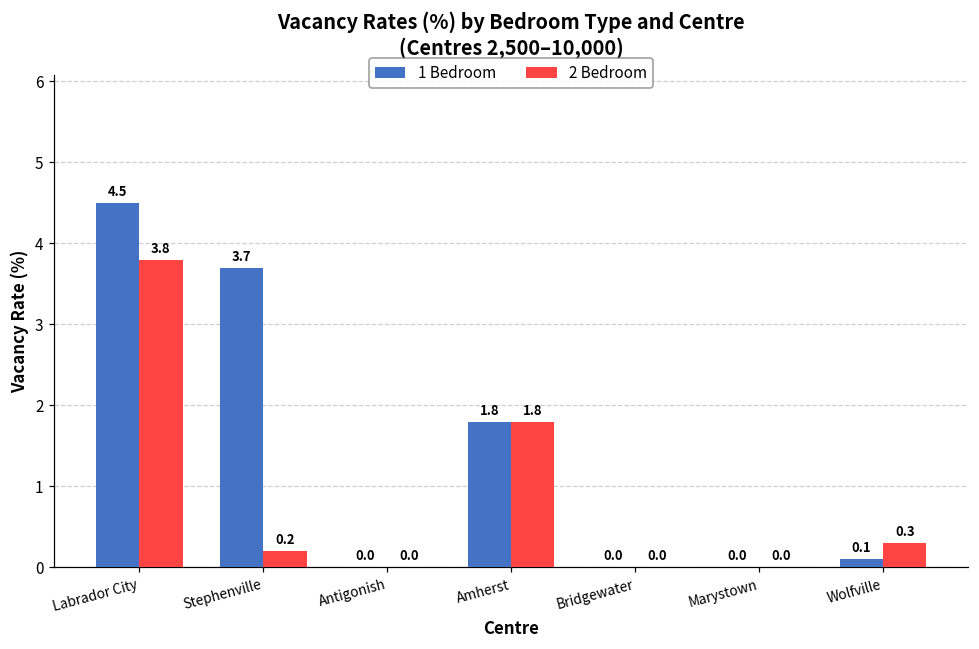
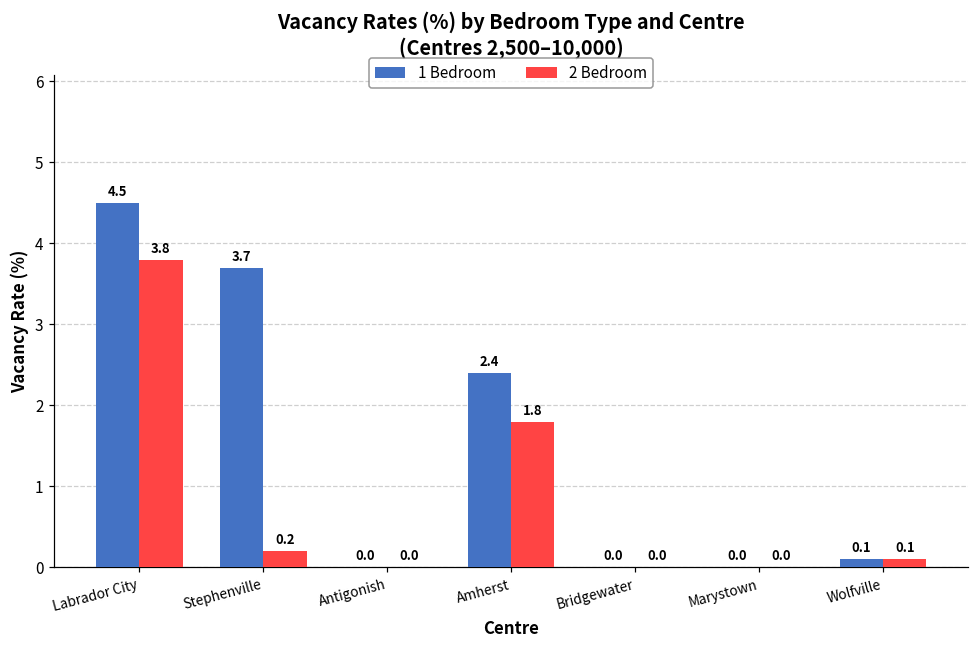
1 Bedroom, Amherst: 1.8 -> 2.4
2 Bedroom, Wolfville: 0.3 -> 0.1
